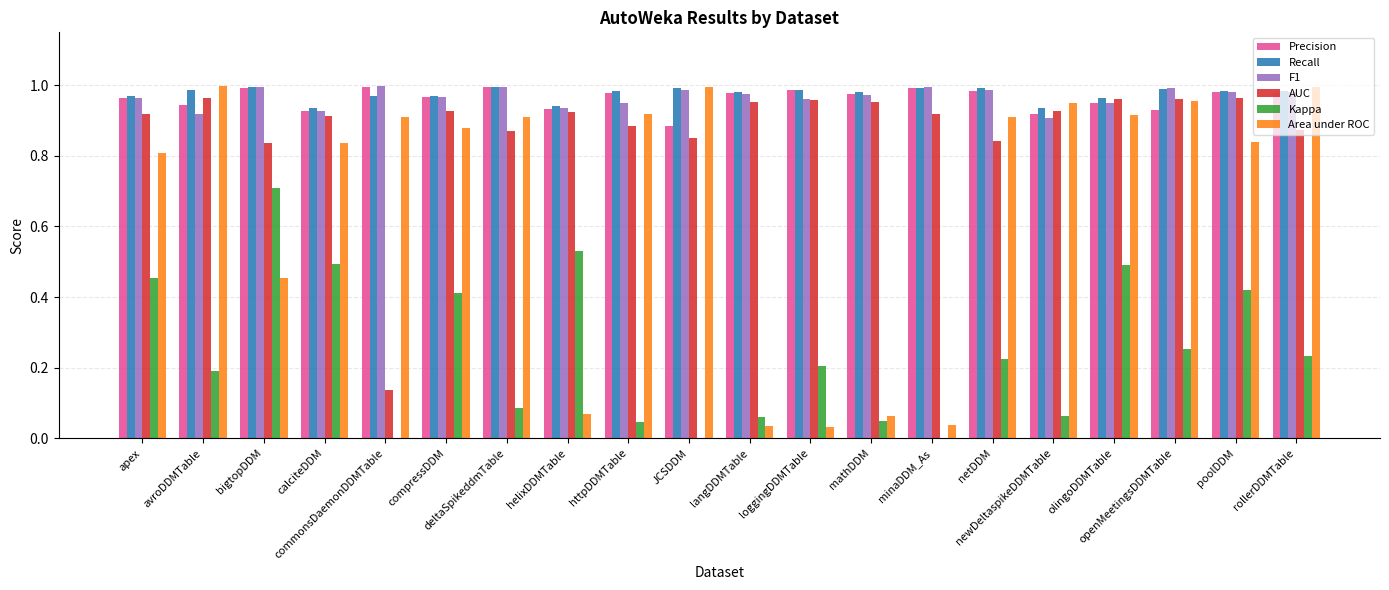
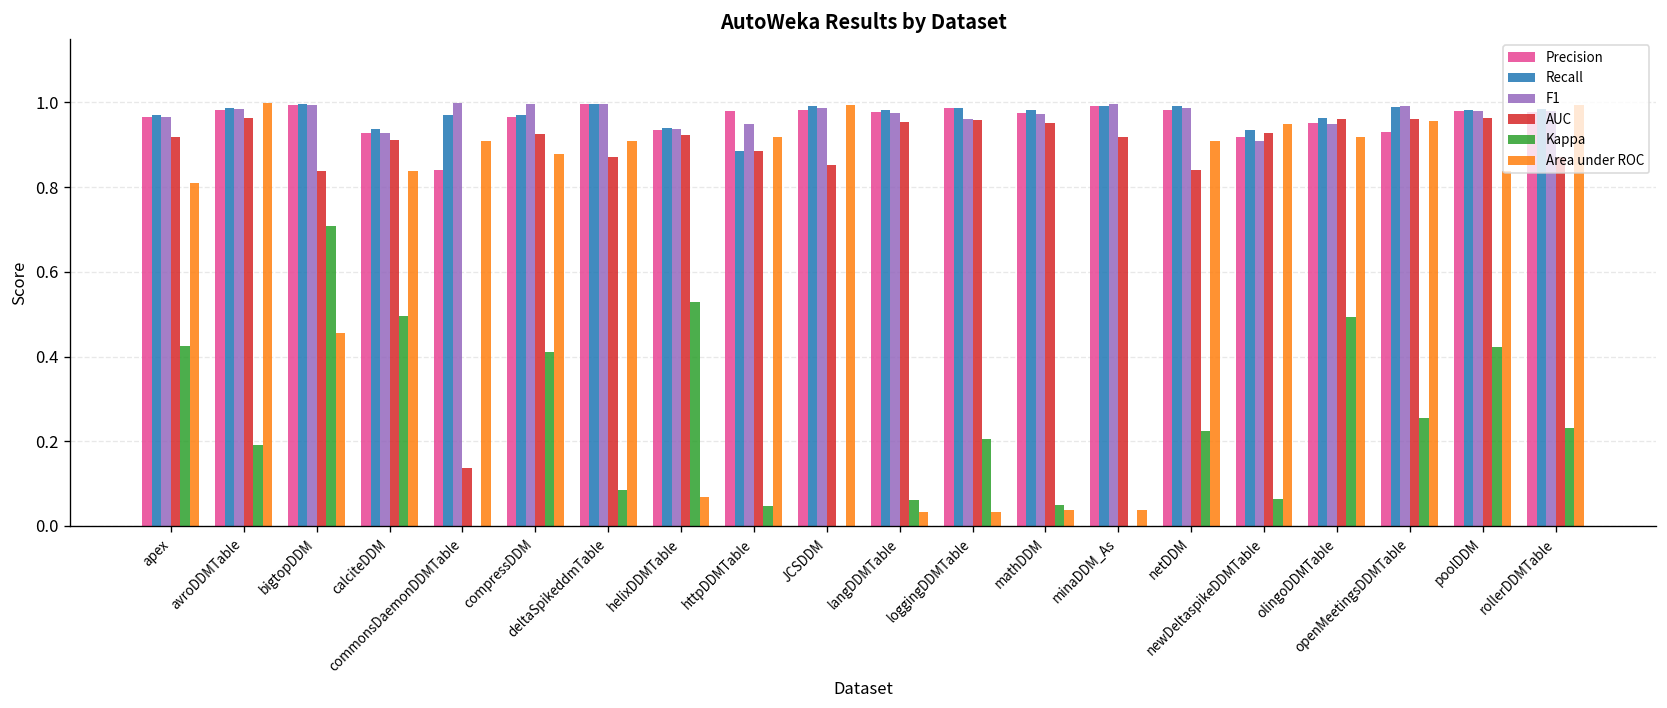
Kappa, apex: 0.46 -> 0.42
Precision, avroDDMTable: 0.94 -> 0.98
F1, avroDDMTable: 0.92 -> 0.98
Precision, commonsDaemonDDMTable: 1.00 -> 0.84
F1, compressDDM: 0.97 -> 1.00
Recall, httpDDMTable: 0.99 -> 0.89
Precision, JCSDDM: 0.89 -> 0.98
Area under ROC, mathDDM: 0.06 -> 0.04
